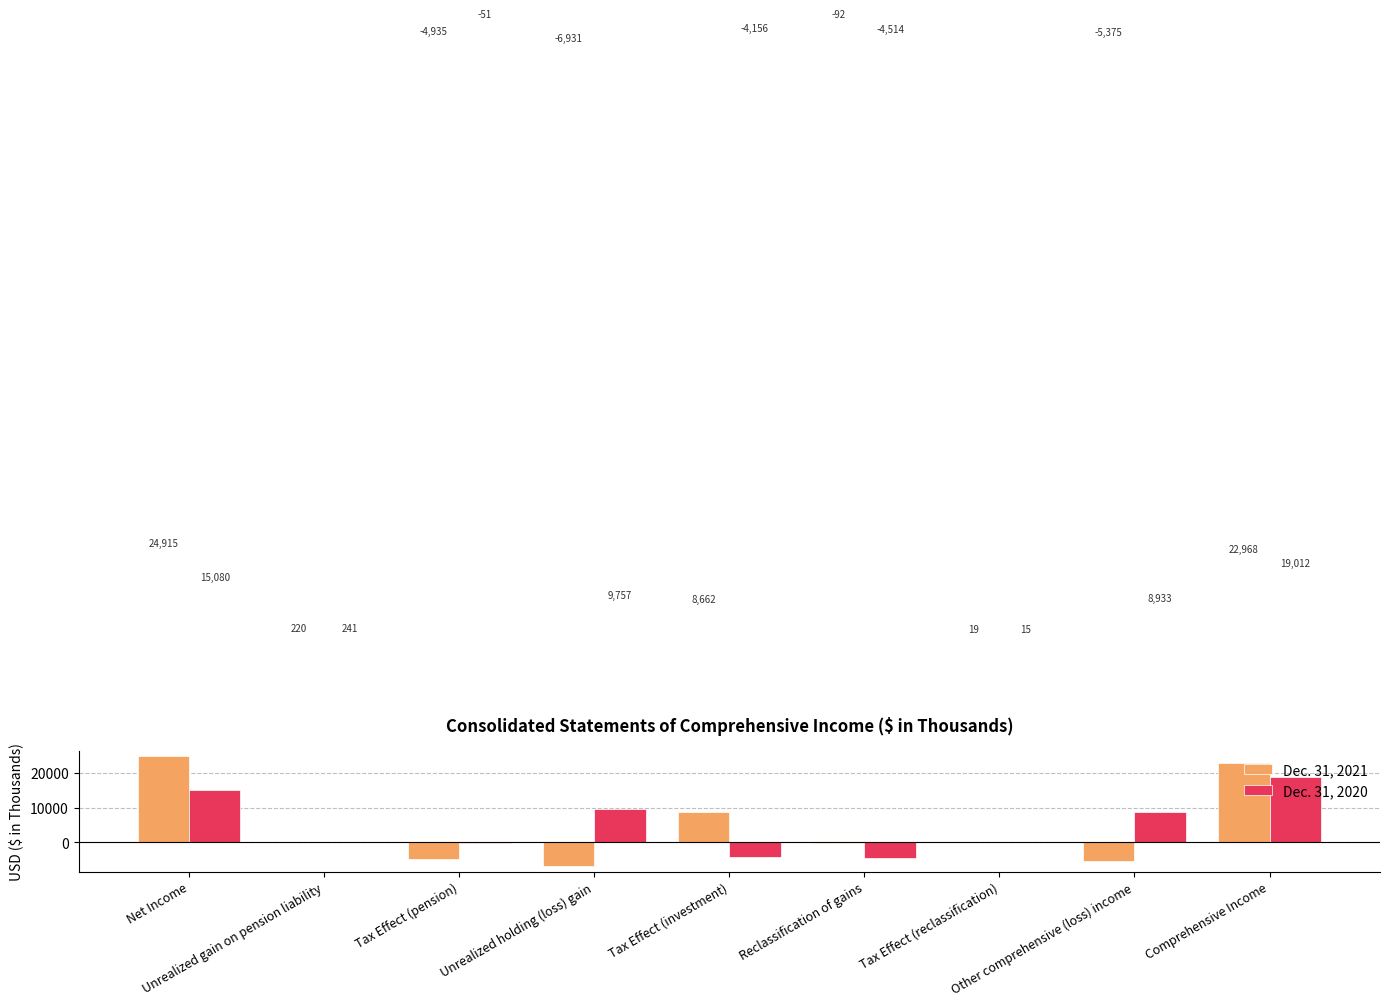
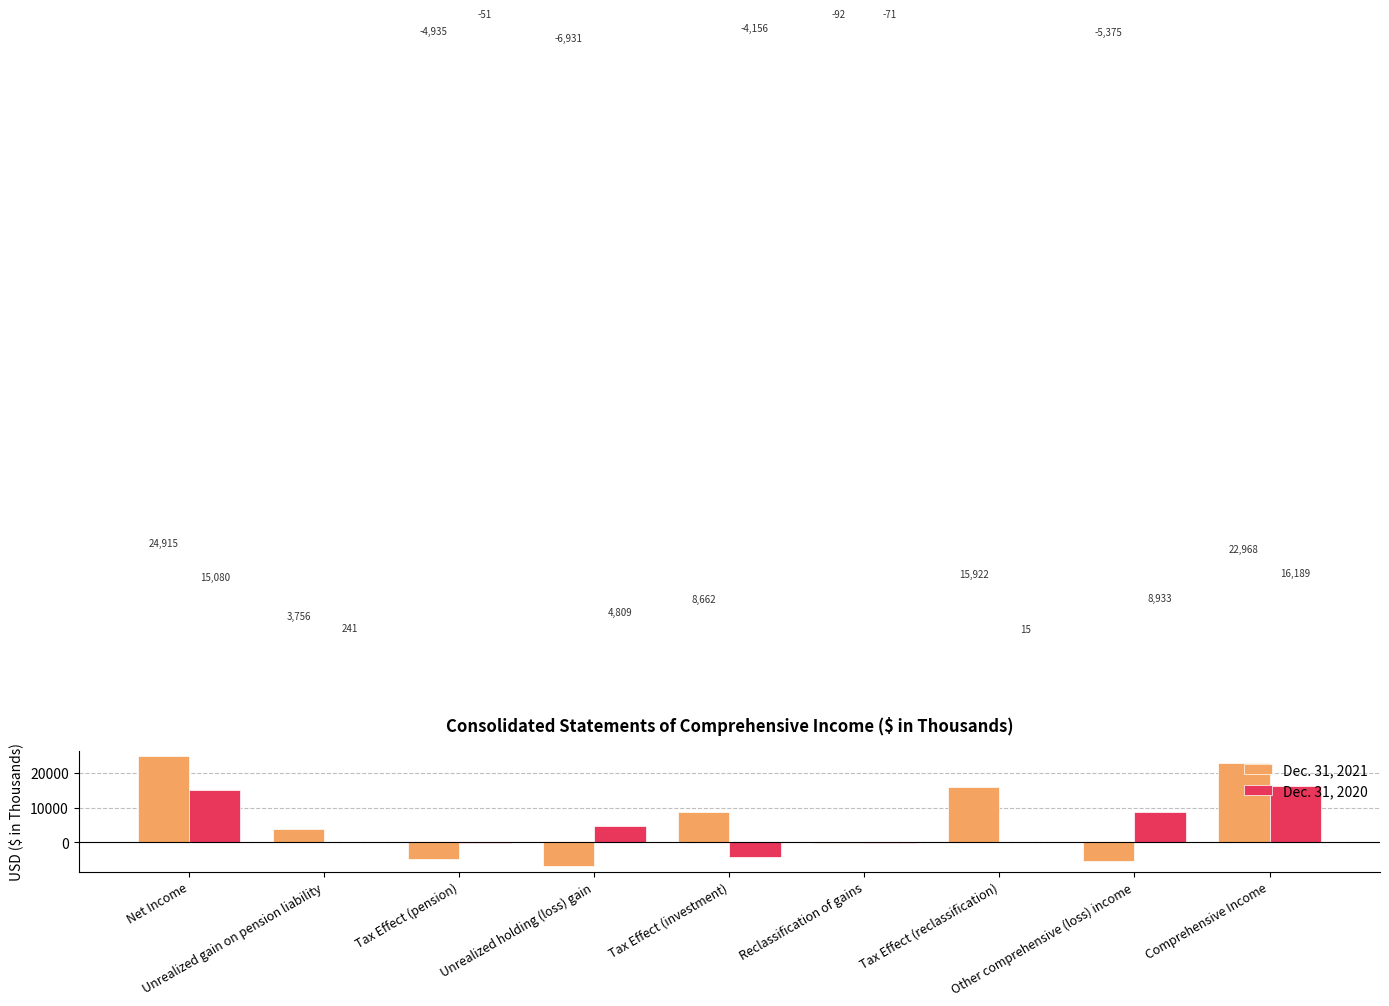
Dec. 31, 2021, Unrealized gain on pension liability: 220 -> 3,756
Dec. 31, 2020, Unrealized holding (loss) gain: 9,757 -> 4,809
Dec. 31, 2020, Reclassification of gains: -4,514 -> -71
Dec. 31, 2021, Tax Effect (reclassification): 19 -> 15,922
Dec. 31, 2020, Comprehensive Income: 19,012 -> 16,189
